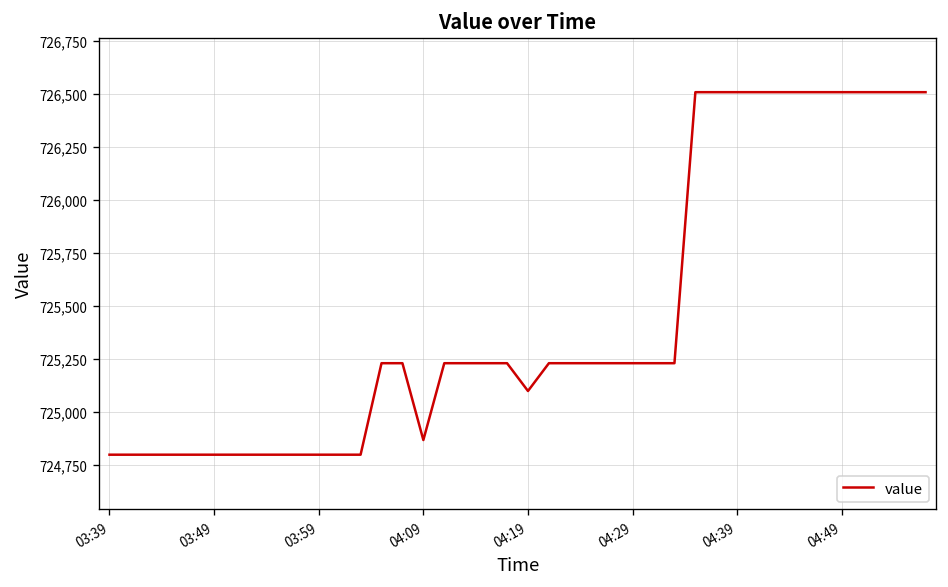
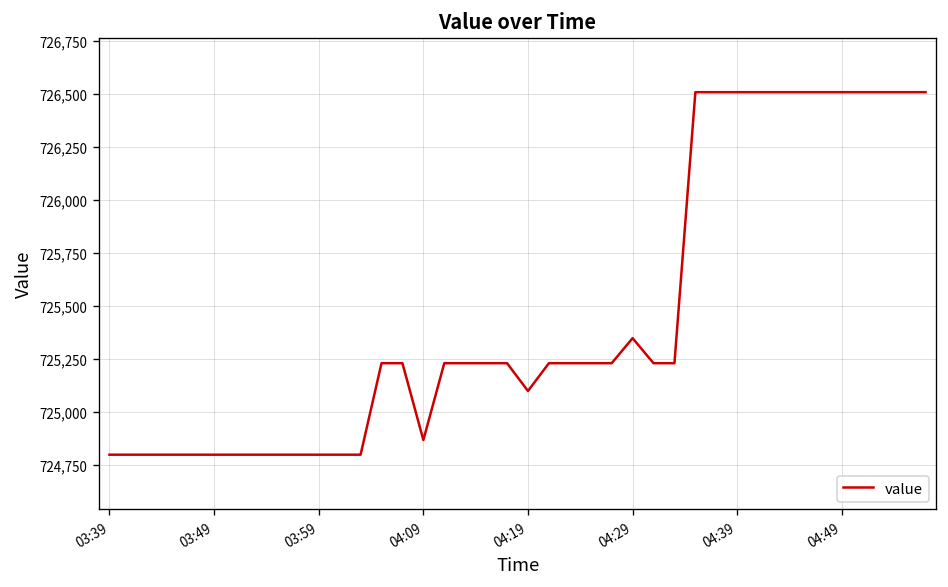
04:29: 725,230 -> 725,350
